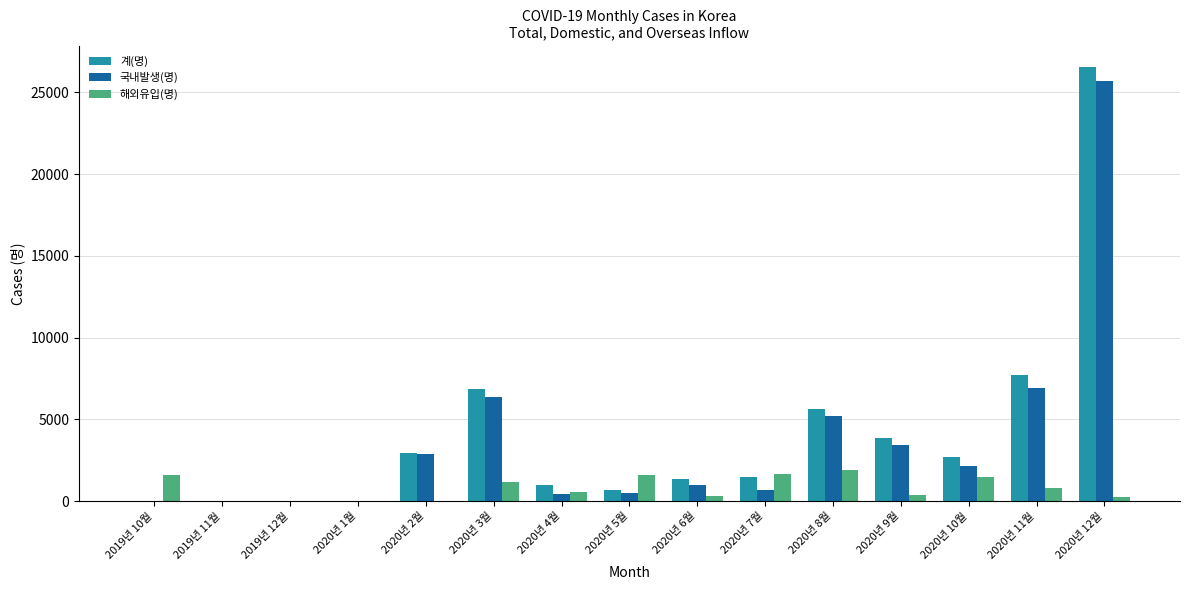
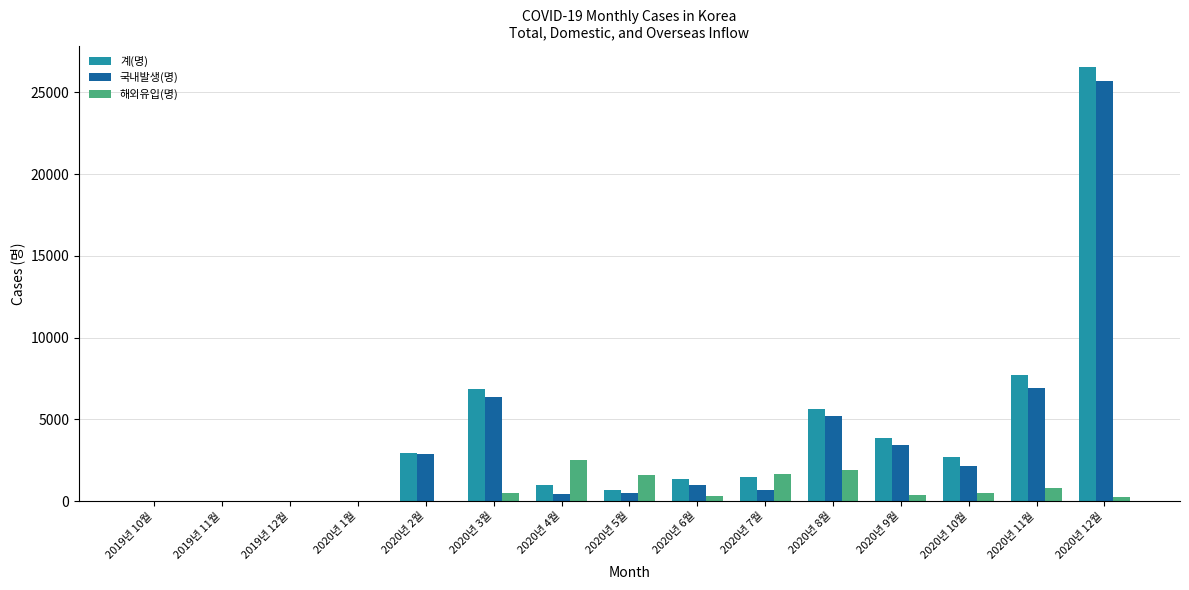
해외유입(명), 2019년 10월: 1600 -> 0
해외유입(명), 2020년 3월: 1100 -> 500
해외유입(명), 2020년 4월: 500 -> 2500
해외유입(명), 2020년 10월: 1500 -> 500
